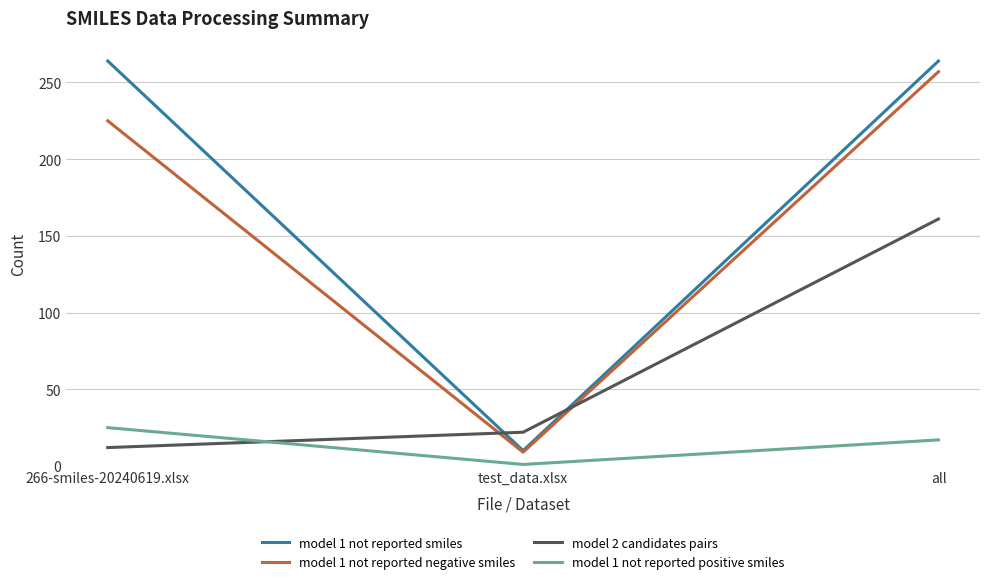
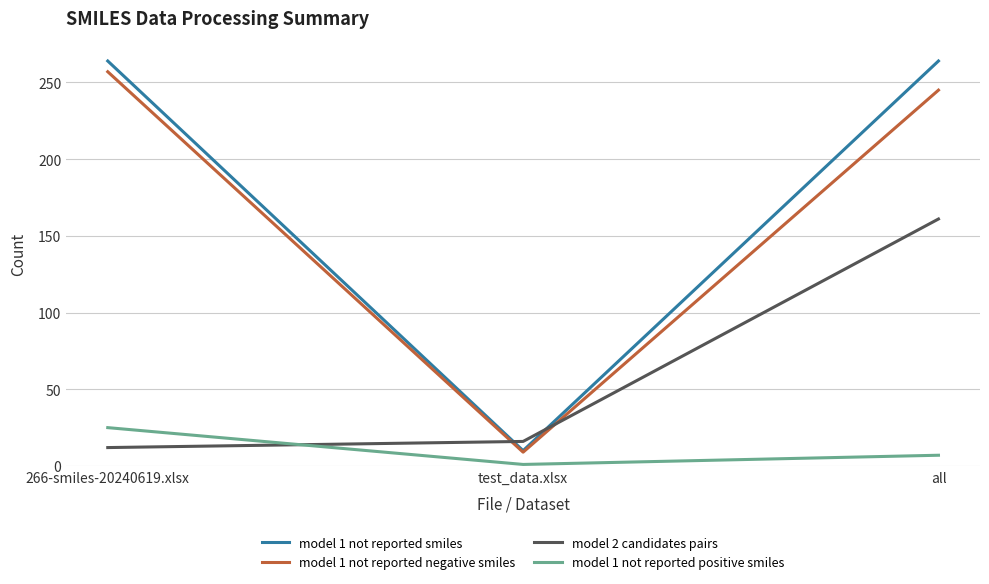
model 1 not reported negative smiles, 266-smiles-20240619.xlsx: 225 -> 257
model 2 candidates pairs, test_data.xlsx: 22 -> 16
model 1 not reported negative smiles, all: 257 -> 245
model 1 not reported positive smiles, all: 17 -> 7
